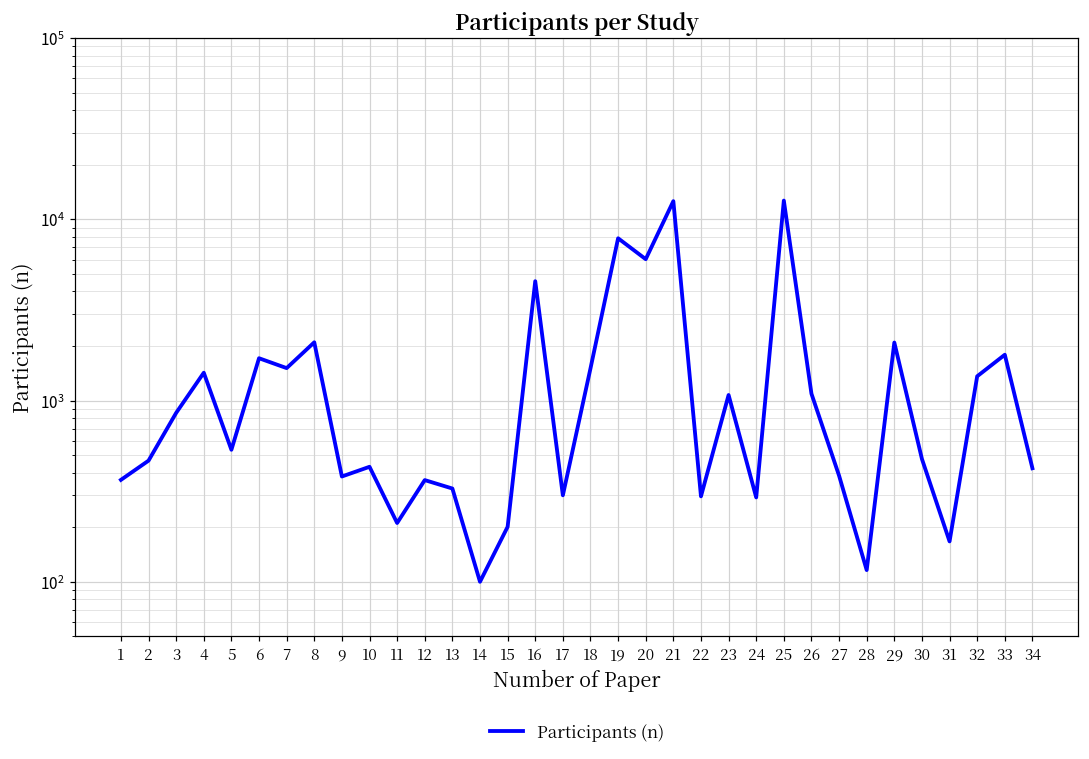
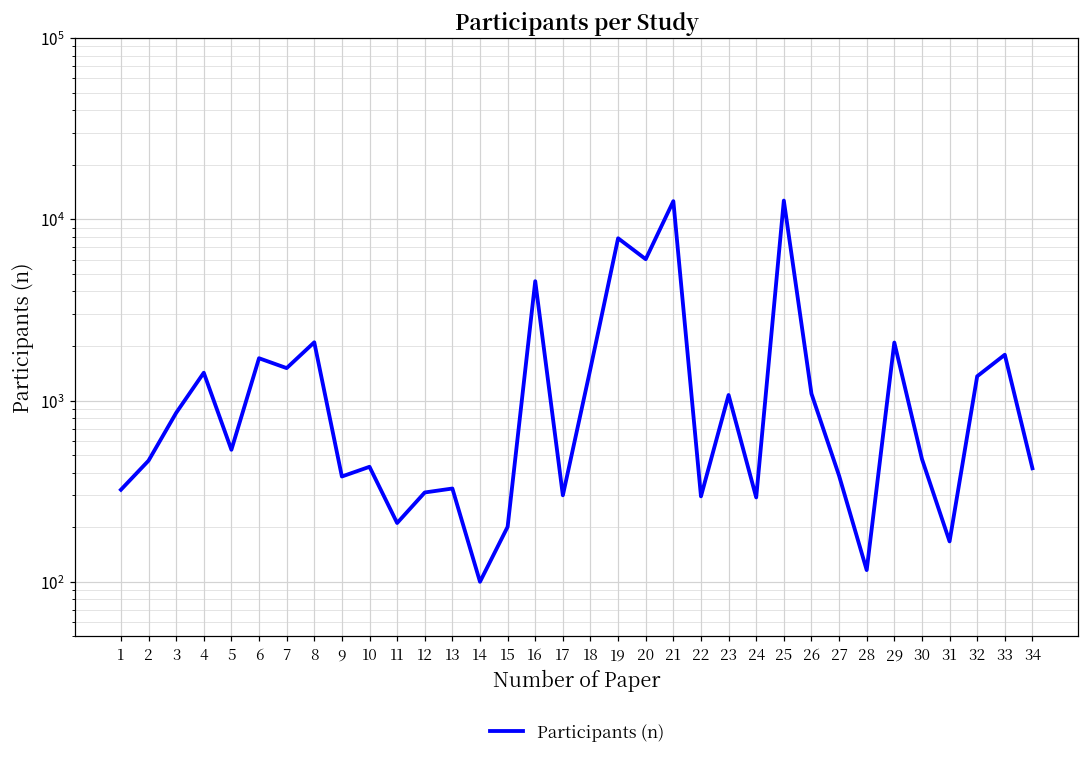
1: 370 -> 320
12: 360 -> 310
